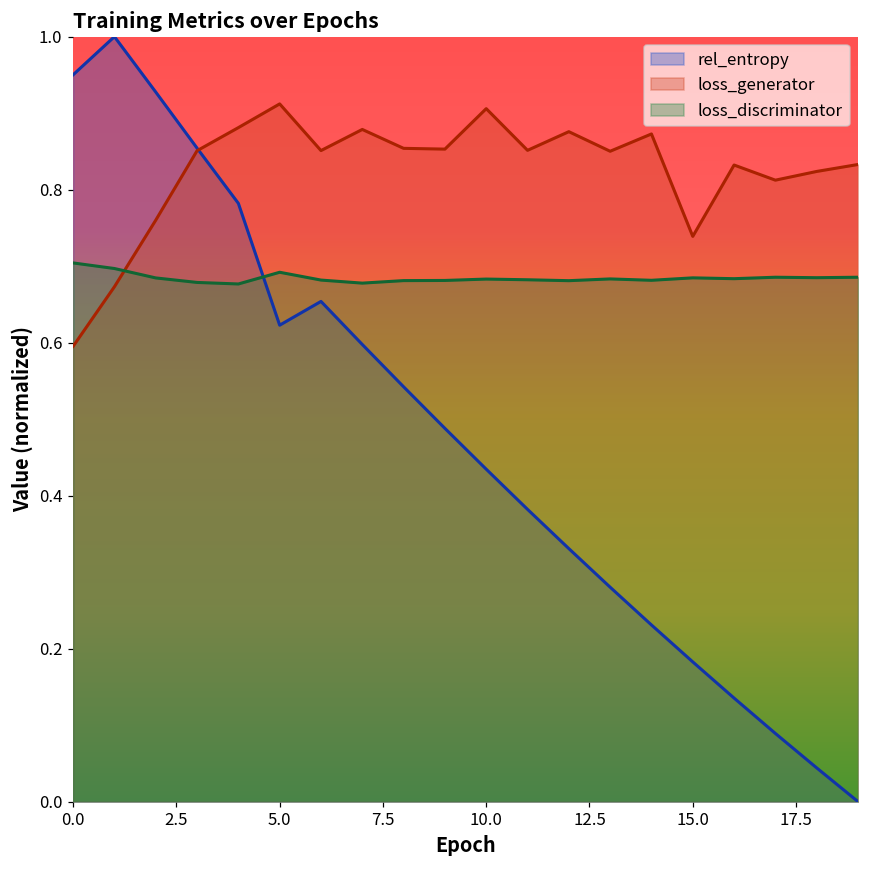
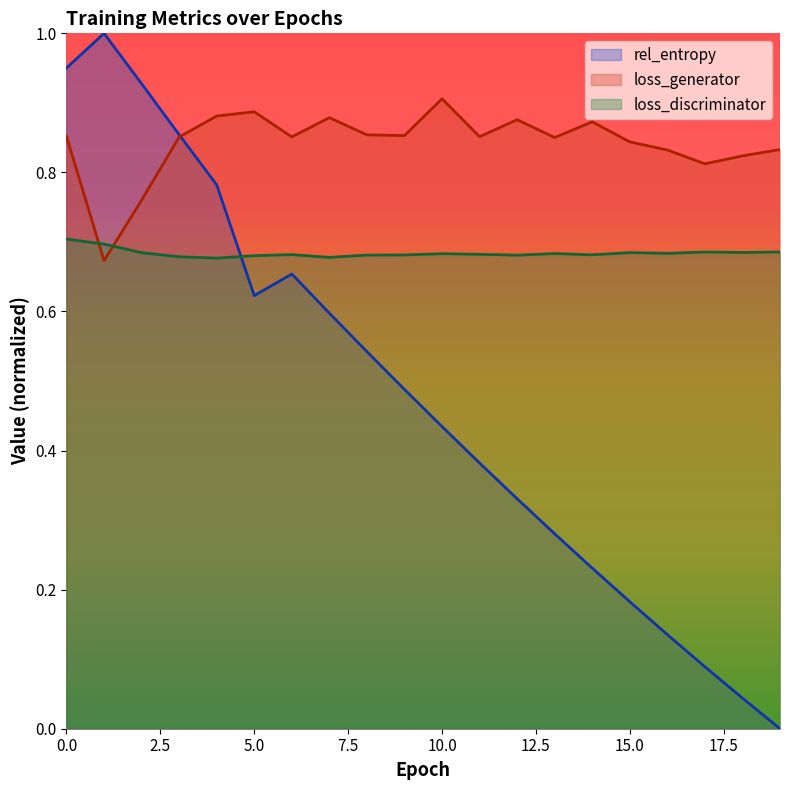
loss_generator, 0.0: 0.60 -> 0.85
loss_generator, 5.0: 0.91 -> 0.89
loss_discriminator, 5.0: 0.69 -> 0.68
loss_generator, 15.0: 0.74 -> 0.84
